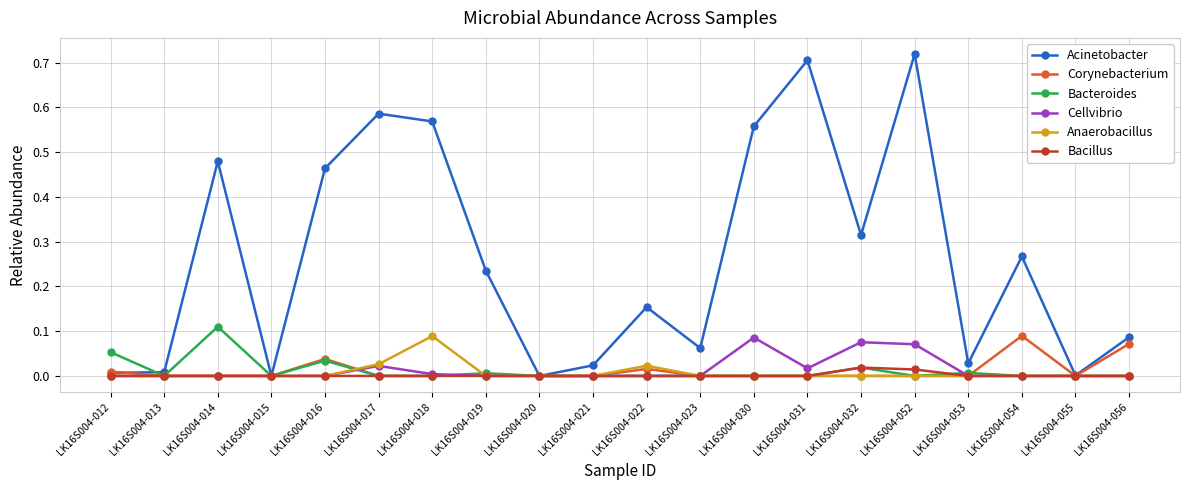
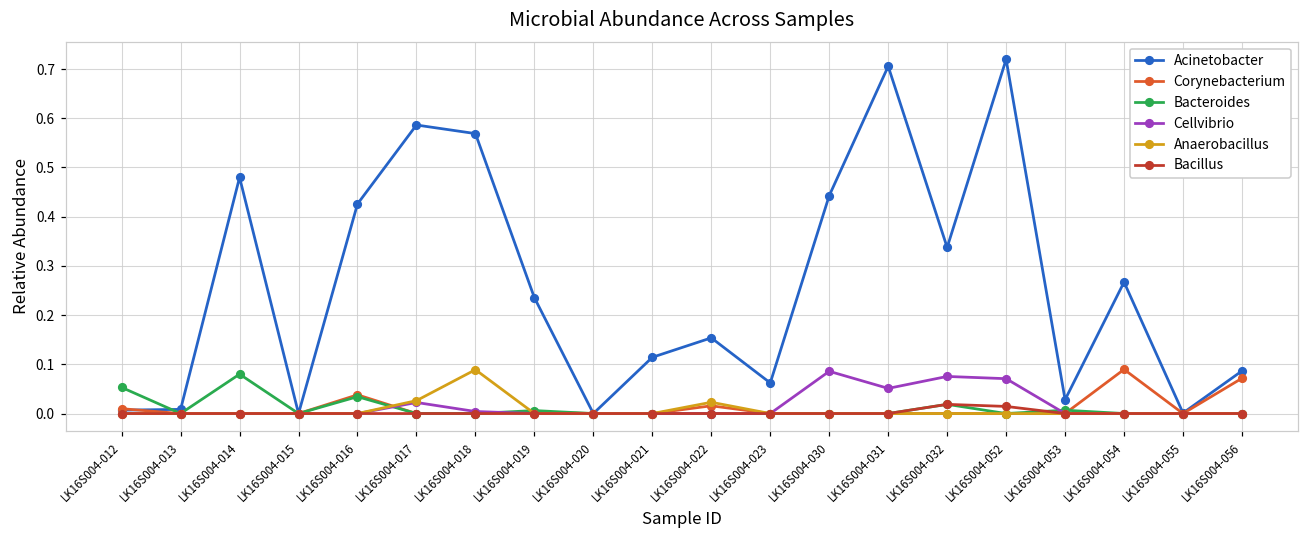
Bacteroides, LK16S004-014: 0.11 -> 0.08
Acinetobacter, LK16S004-016: 0.46 -> 0.43
Acinetobacter, LK16S004-021: 0.02 -> 0.11
Acinetobacter, LK16S004-030: 0.56 -> 0.44
Cellvibrio, LK16S004-031: 0.02 -> 0.05
Acinetobacter, LK16S004-032: 0.31 -> 0.34
